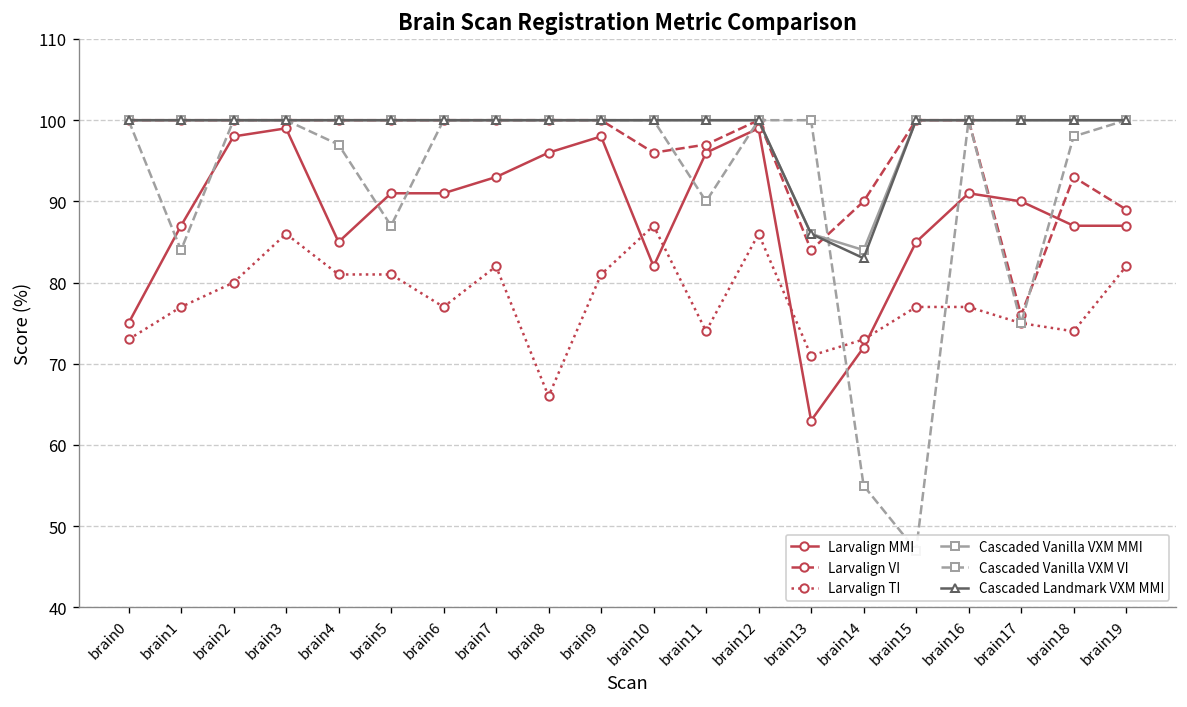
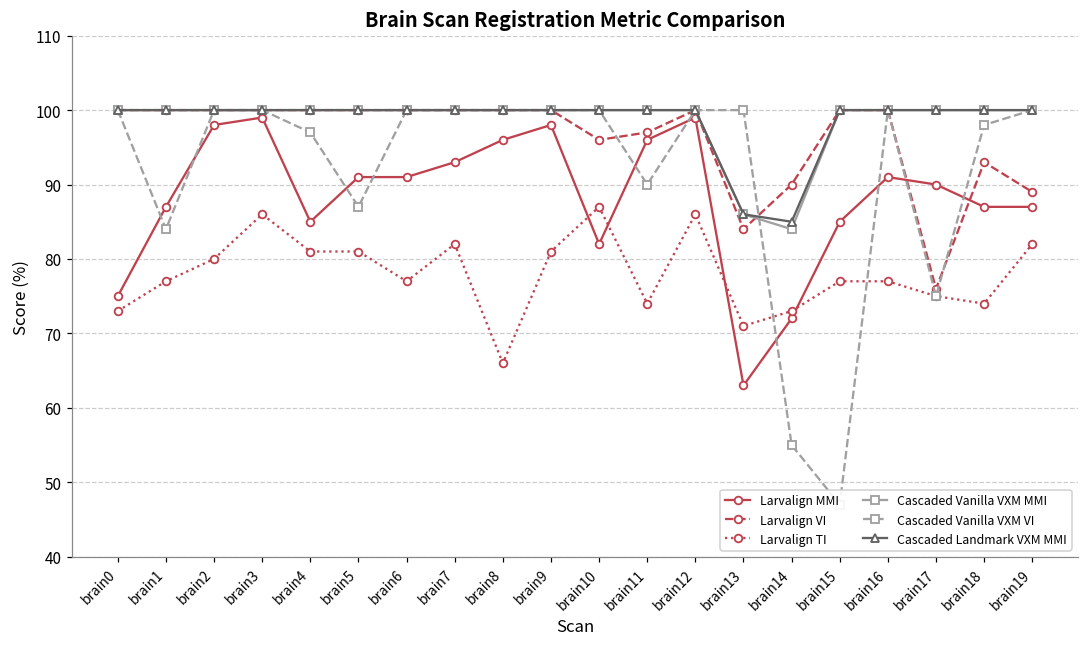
Cascaded Landmark VXM MMI, brain14: 83 -> 85
